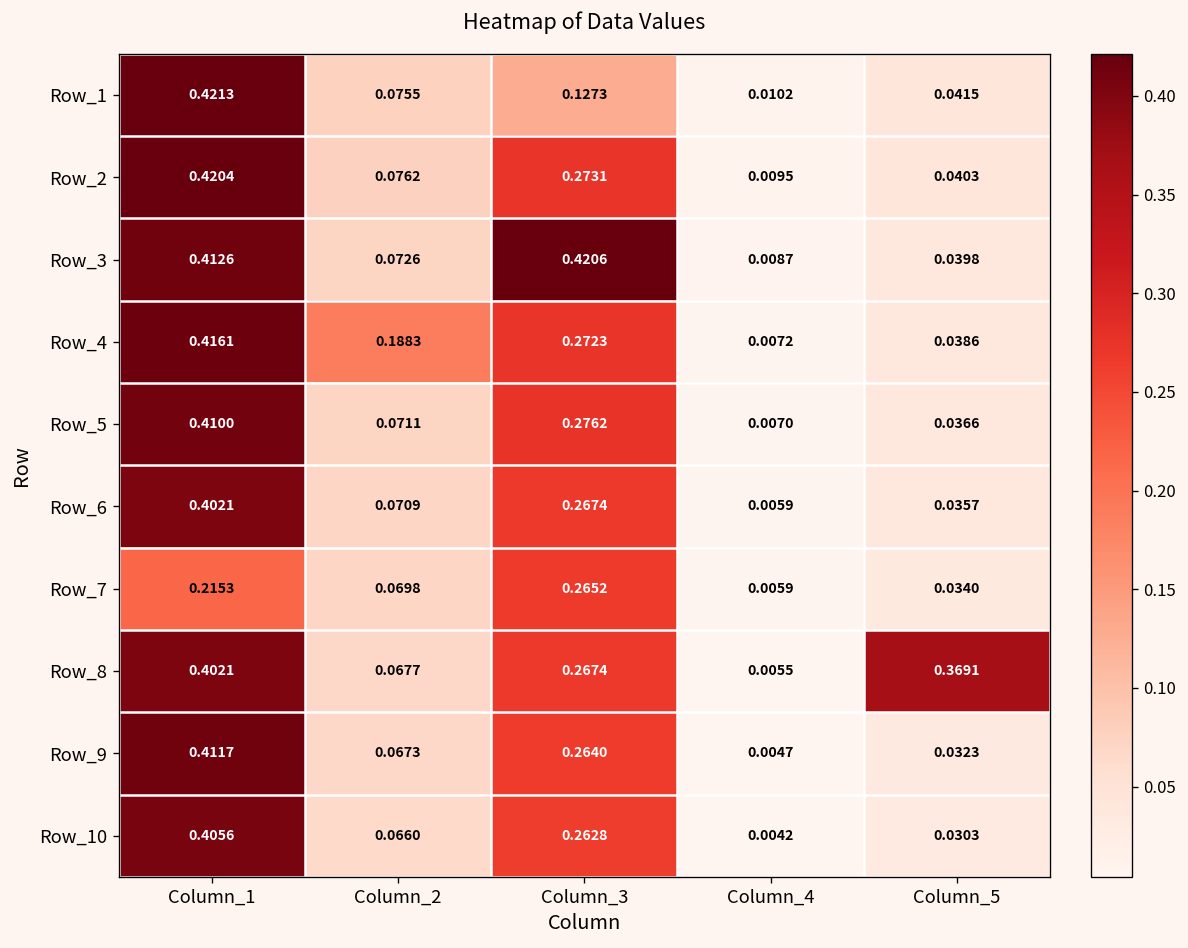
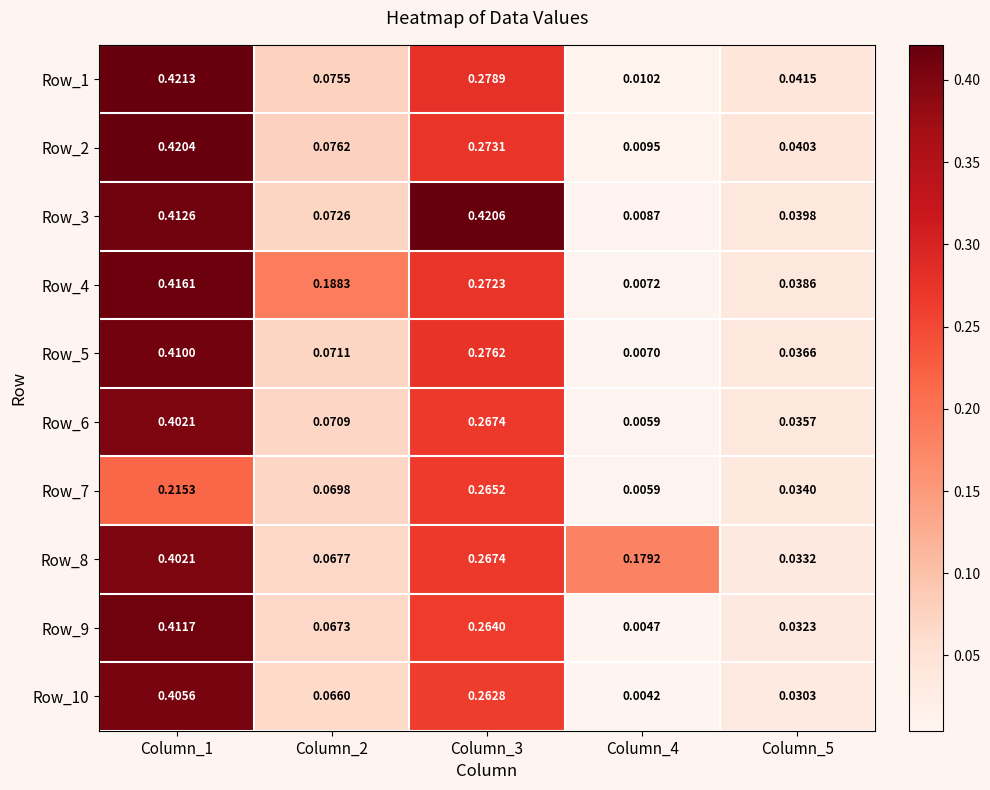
Row_1, Column_3: 0.1273 -> 0.2789
Row_8, Column_4: 0.0055 -> 0.1792
Row_8, Column_5: 0.3691 -> 0.0332
